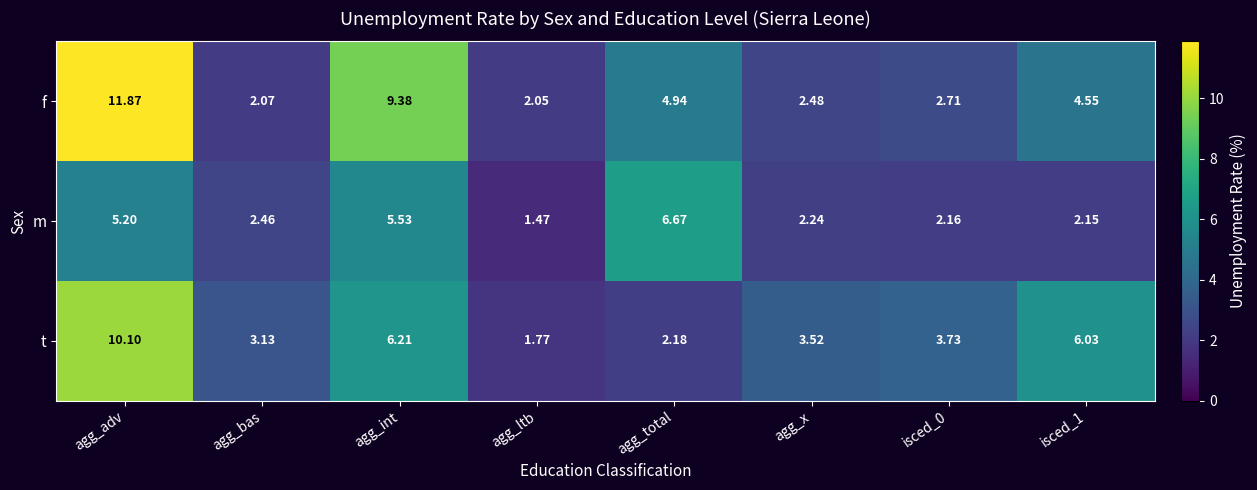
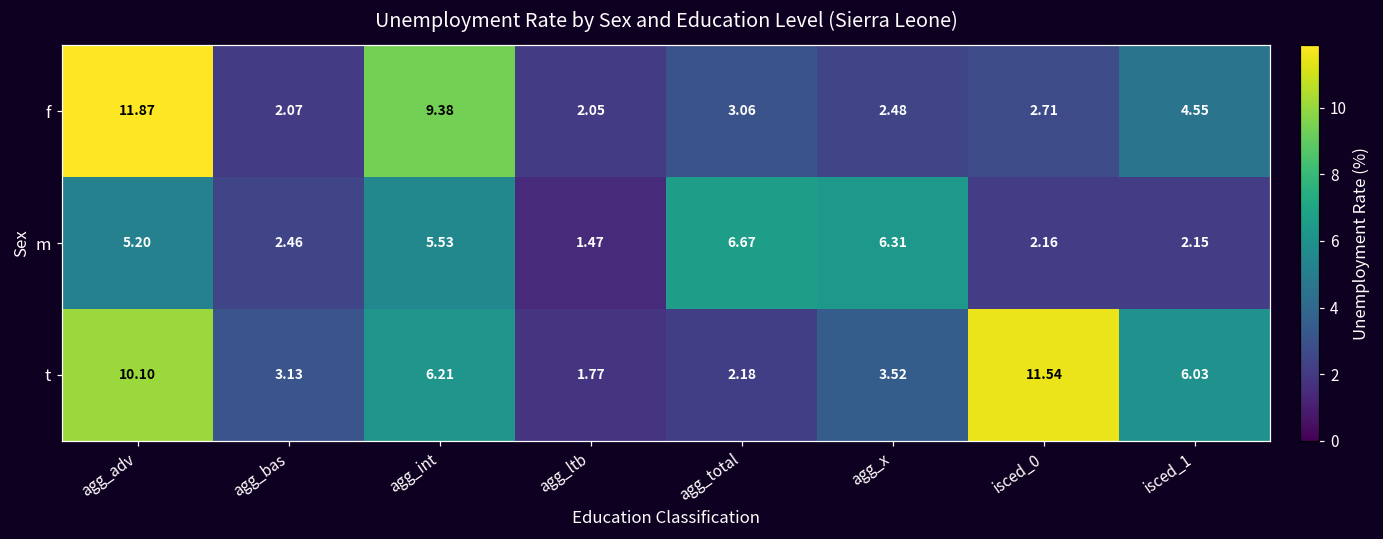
f, agg_total: 4.94 -> 3.06
m, agg_x: 2.24 -> 6.31
t, isced_0: 3.73 -> 11.54
